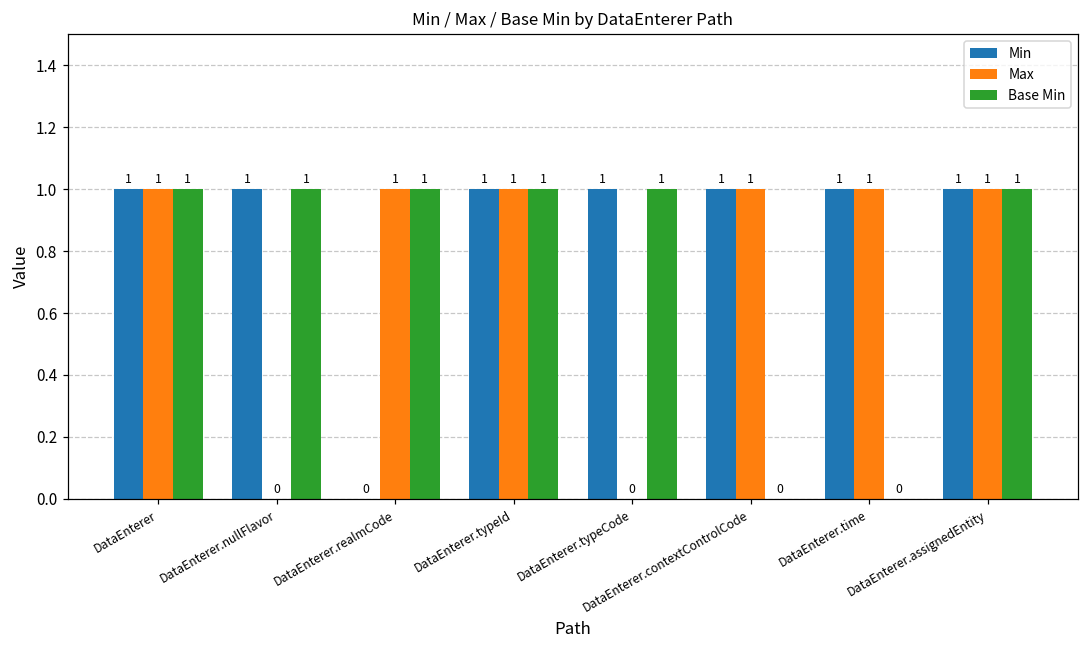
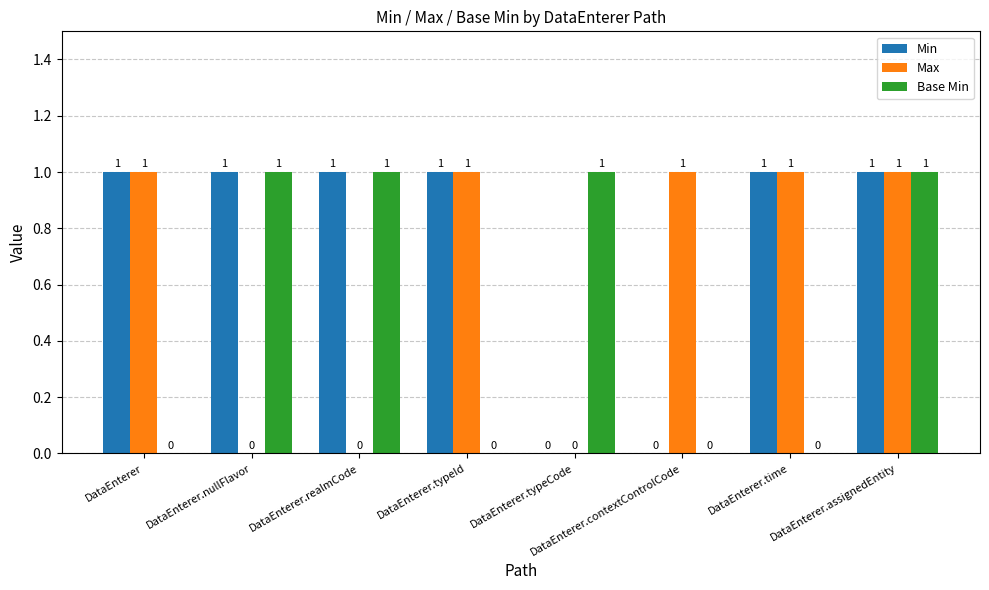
Base Min, DataEnterer: 1 -> 0
Min, DataEnterer.realmCode: 0 -> 1
Max, DataEnterer.realmCode: 1 -> 0
Base Min, DataEnterer.typeId: 1 -> 0
Min, DataEnterer.typeCode: 1 -> 0
Min, DataEnterer.contextControlCode: 1 -> 0
